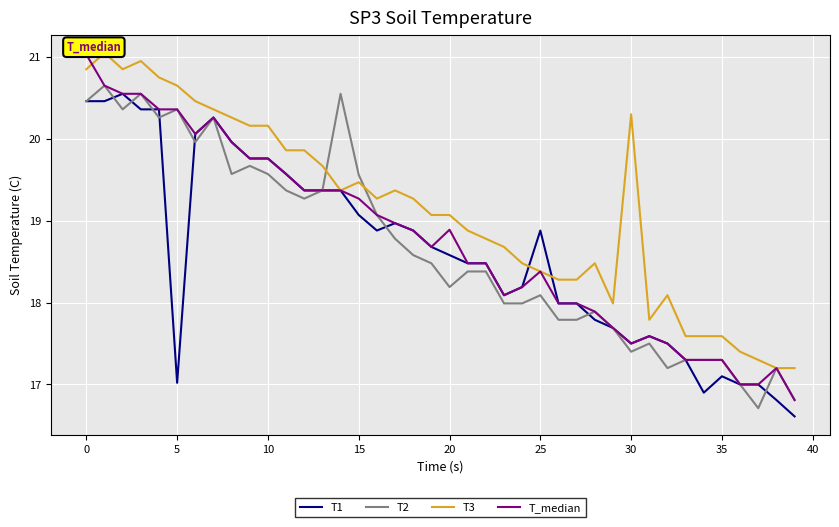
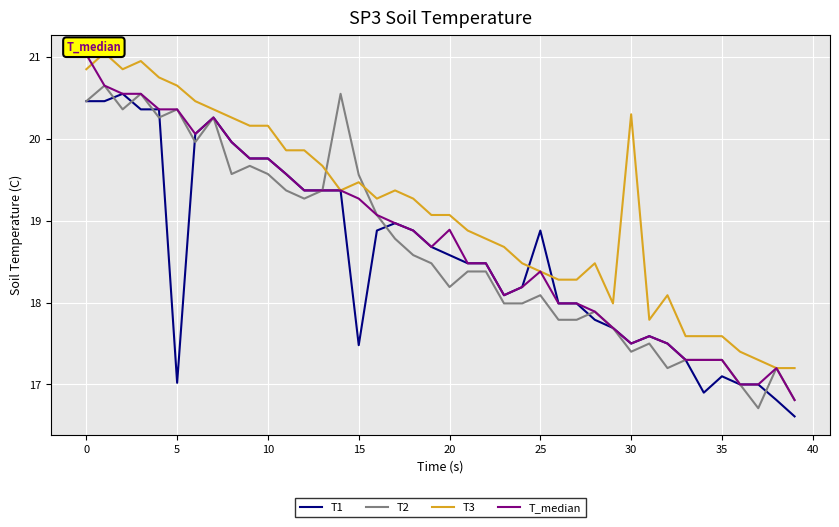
T1, 15: 19.1 -> 17.5
